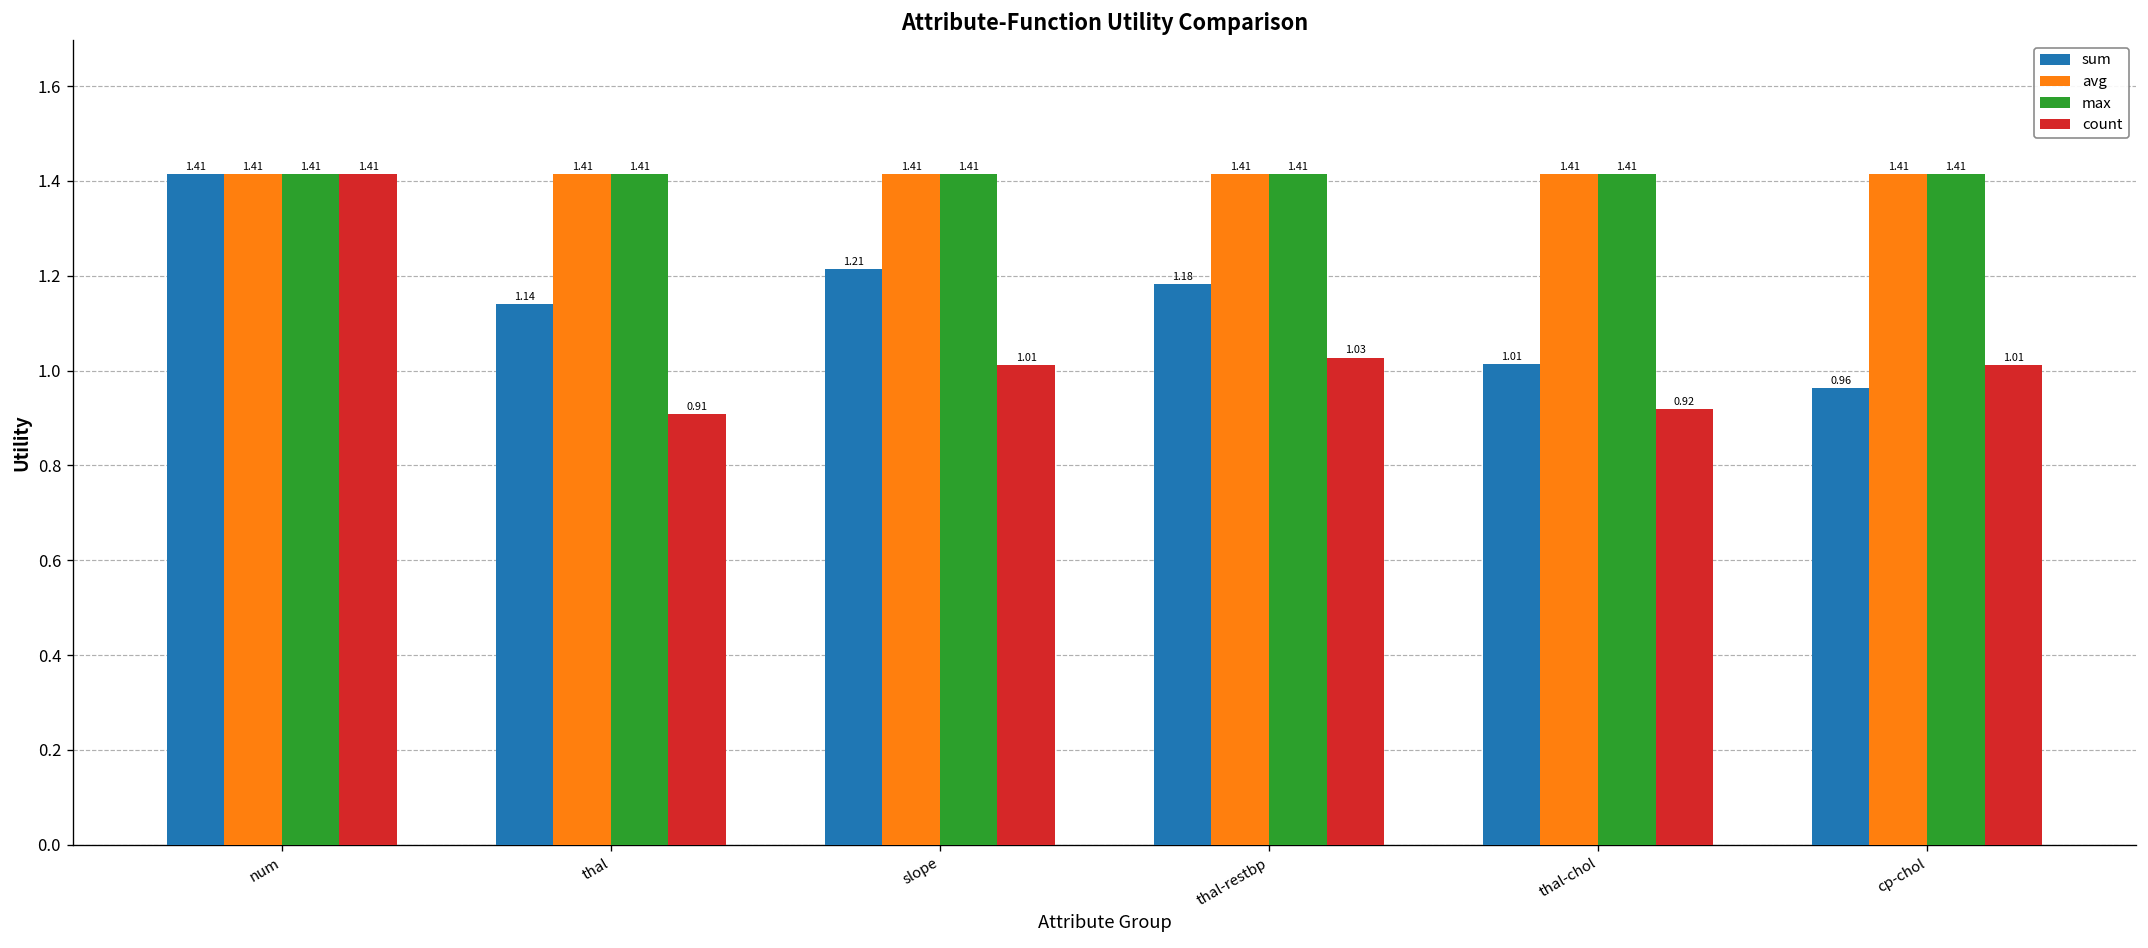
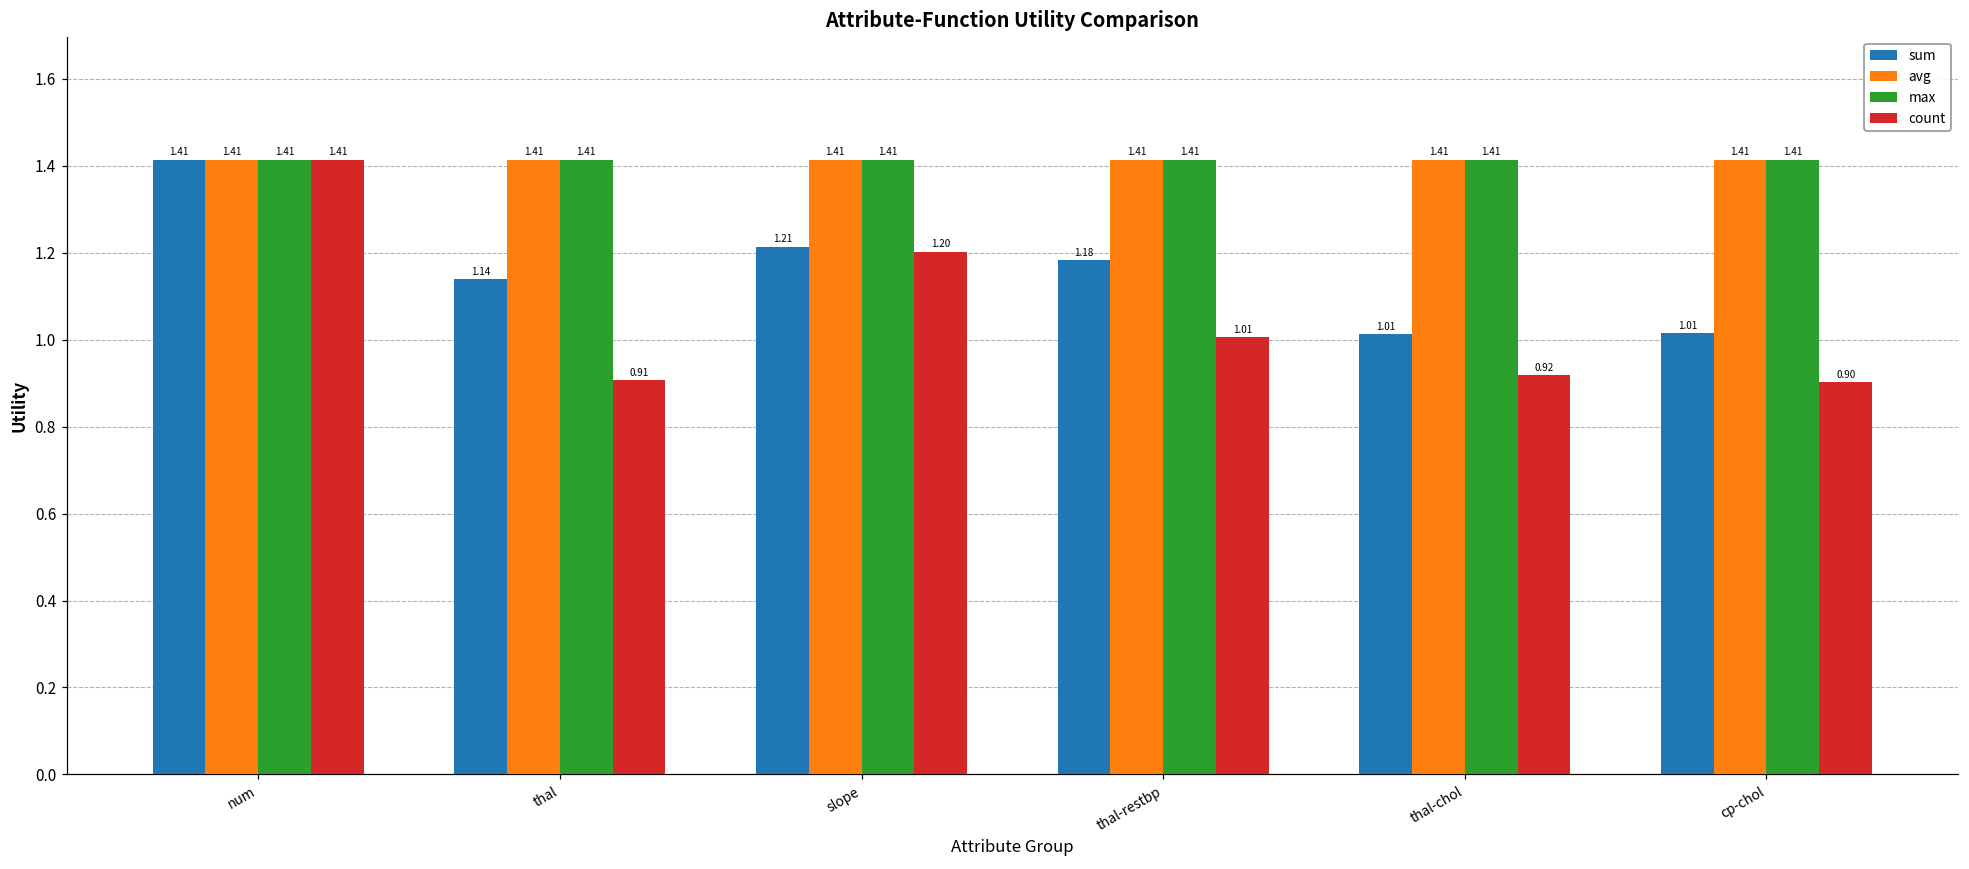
count, slope: 1.01 -> 1.20
count, thal-restbp: 1.03 -> 1.01
sum, cp-chol: 0.96 -> 1.01
count, cp-chol: 1.01 -> 0.90
